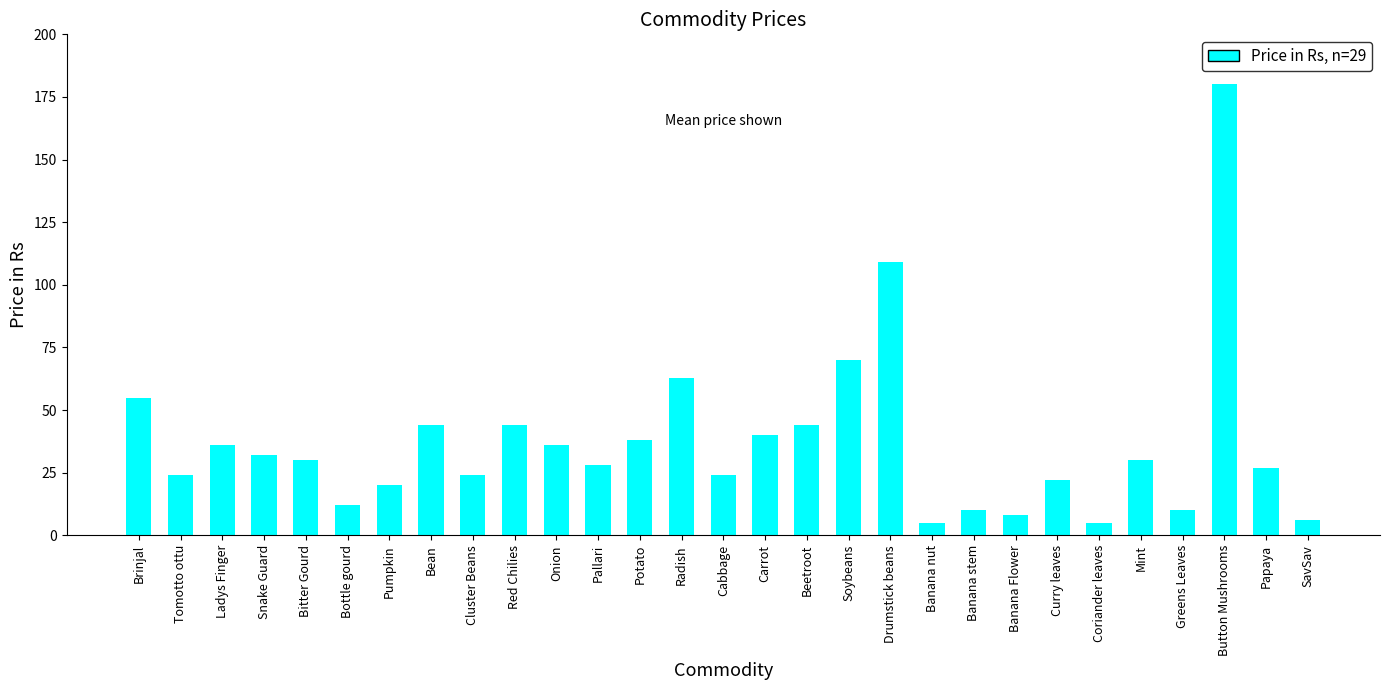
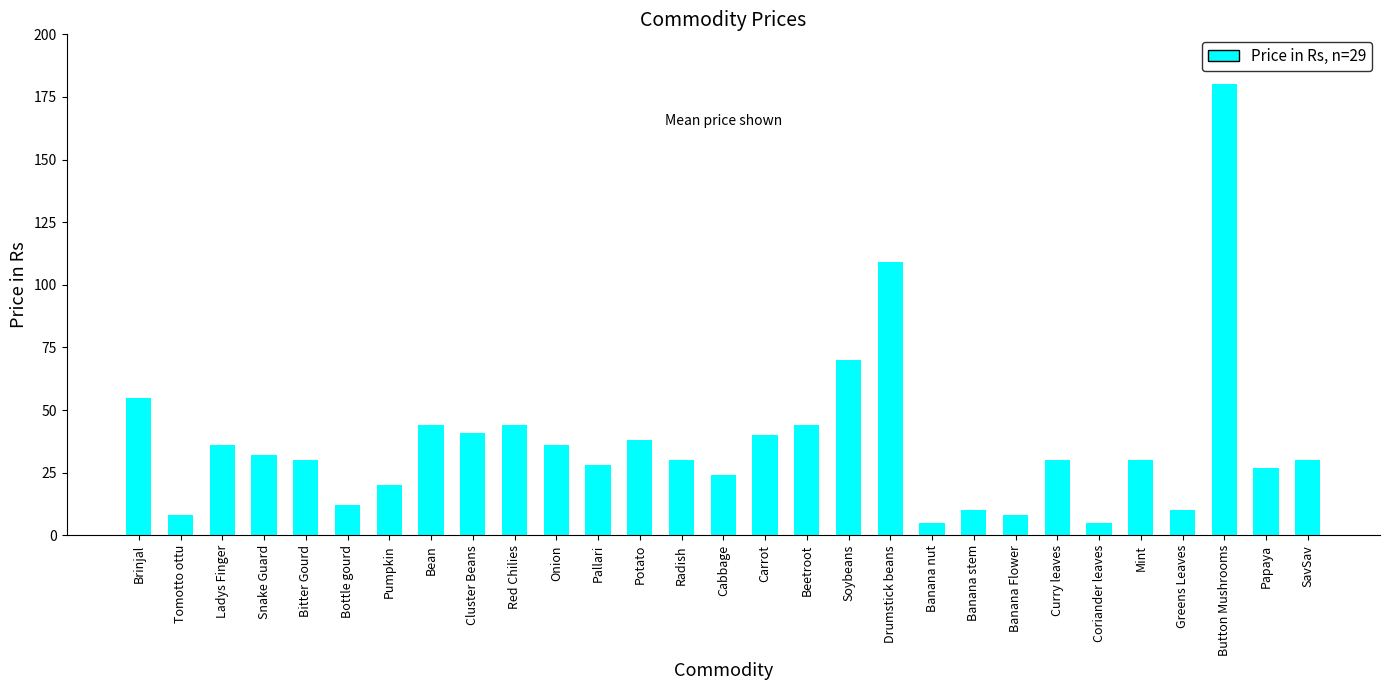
Tomotto ottu: 24 -> 8
Cluster Beans: 24 -> 41
Radish: 63 -> 30
Curry leaves: 22 -> 30
SavSav: 6 -> 30
